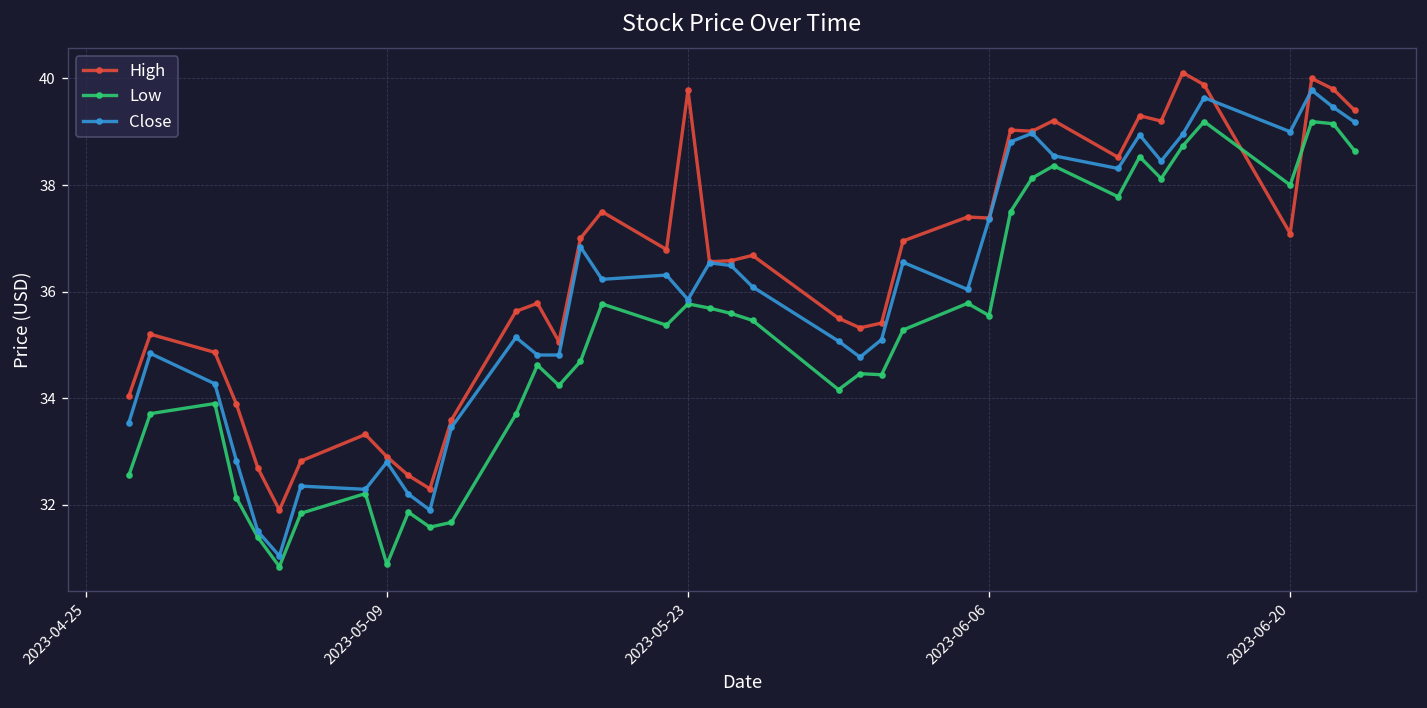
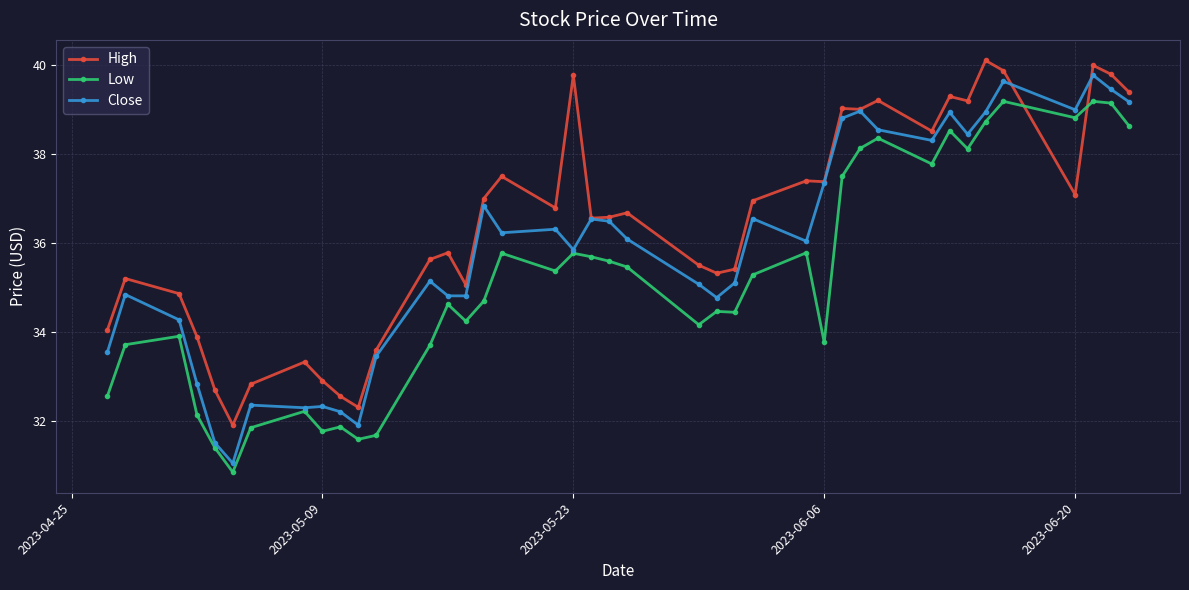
Low, 2023-05-09: 30.9 -> 31.8
Close, 2023-05-09: 32.8 -> 32.3
Low, 2023-06-06: 35.6 -> 33.8
Low, 2023-06-20: 38.0 -> 38.8
